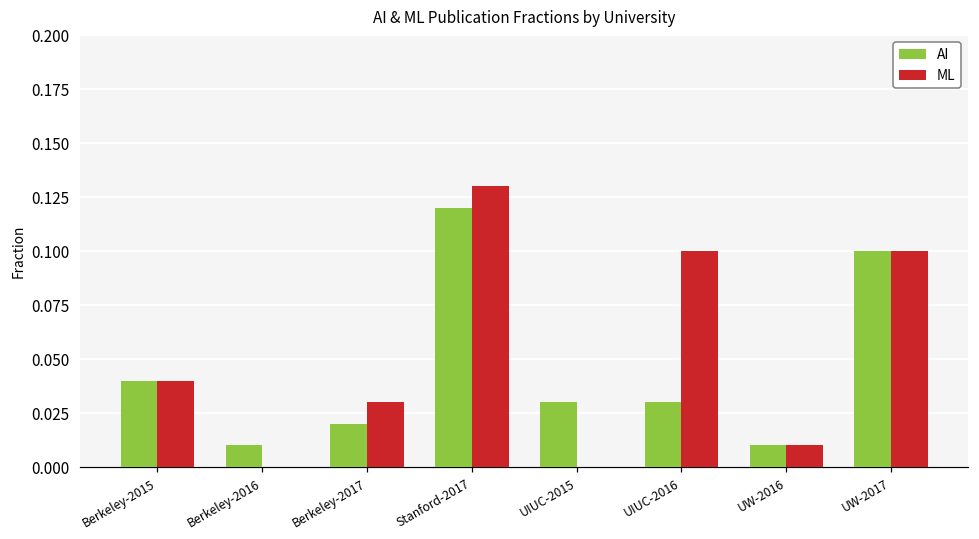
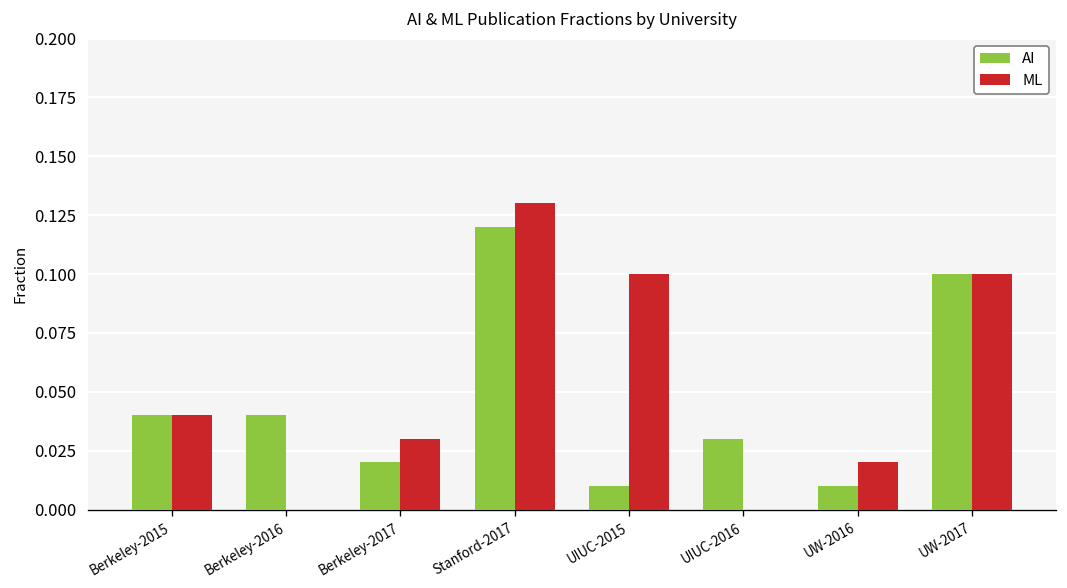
AI, Berkeley-2016: 0.01 -> 0.04
AI, UIUC-2015: 0.03 -> 0.01
ML, UIUC-2015: 0.0 -> 0.1
ML, UIUC-2016: 0.1 -> 0.0
ML, UW-2016: 0.01 -> 0.02
